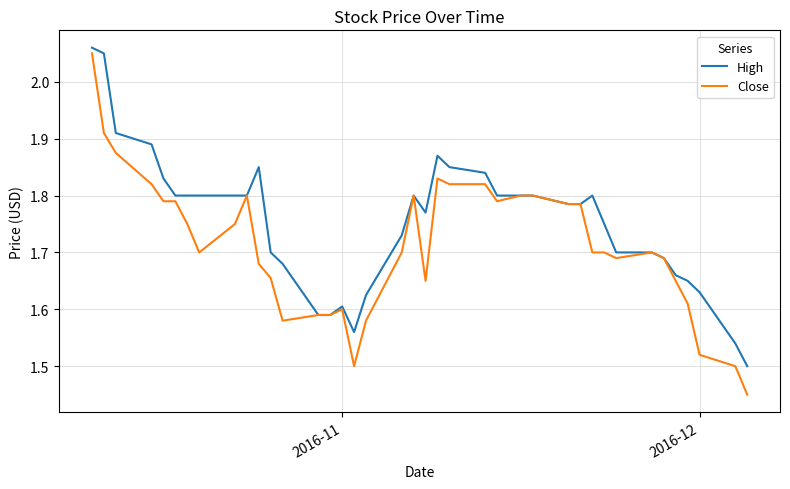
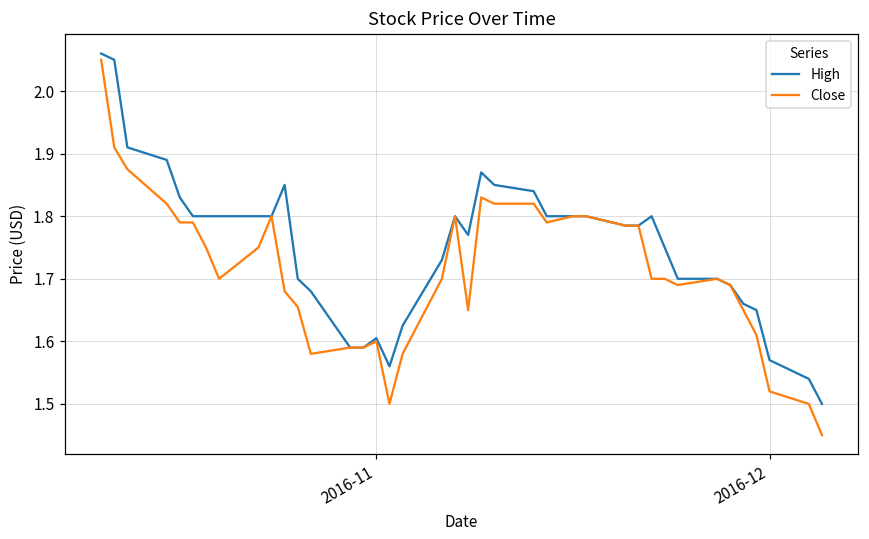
High, 2016-12: 1.63 -> 1.57
